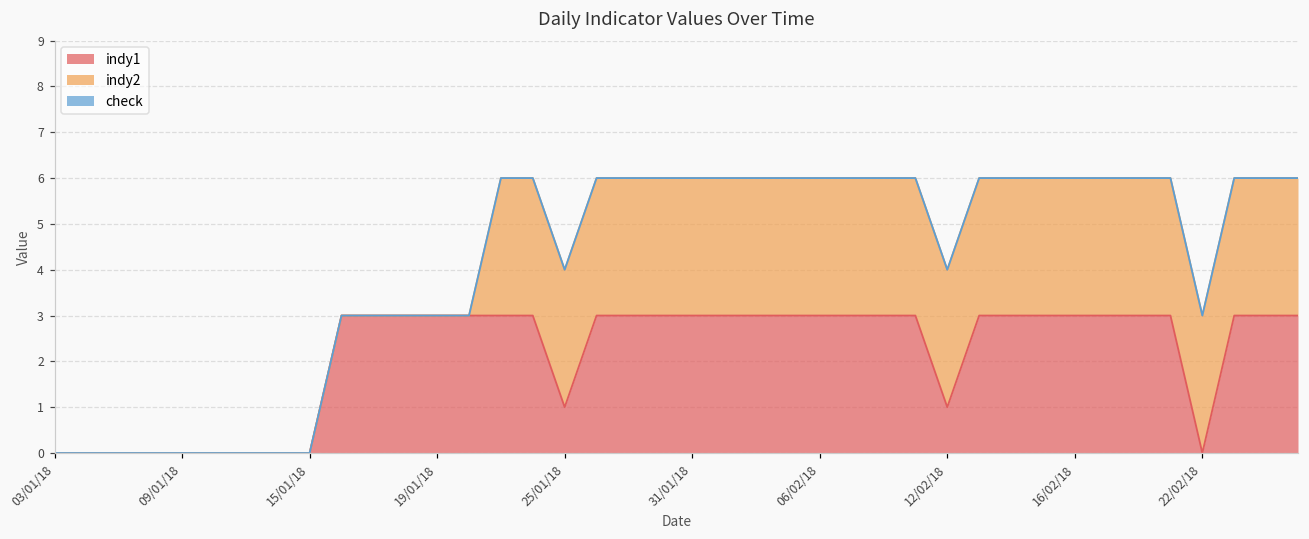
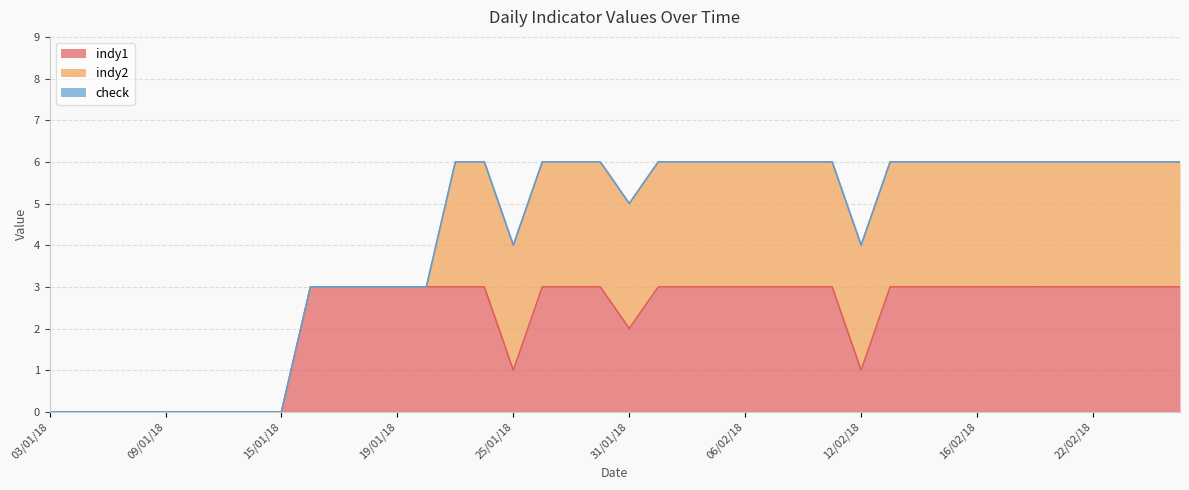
indy1, 31/01/18: 3 -> 2
indy1, 22/02/18: 0 -> 3
